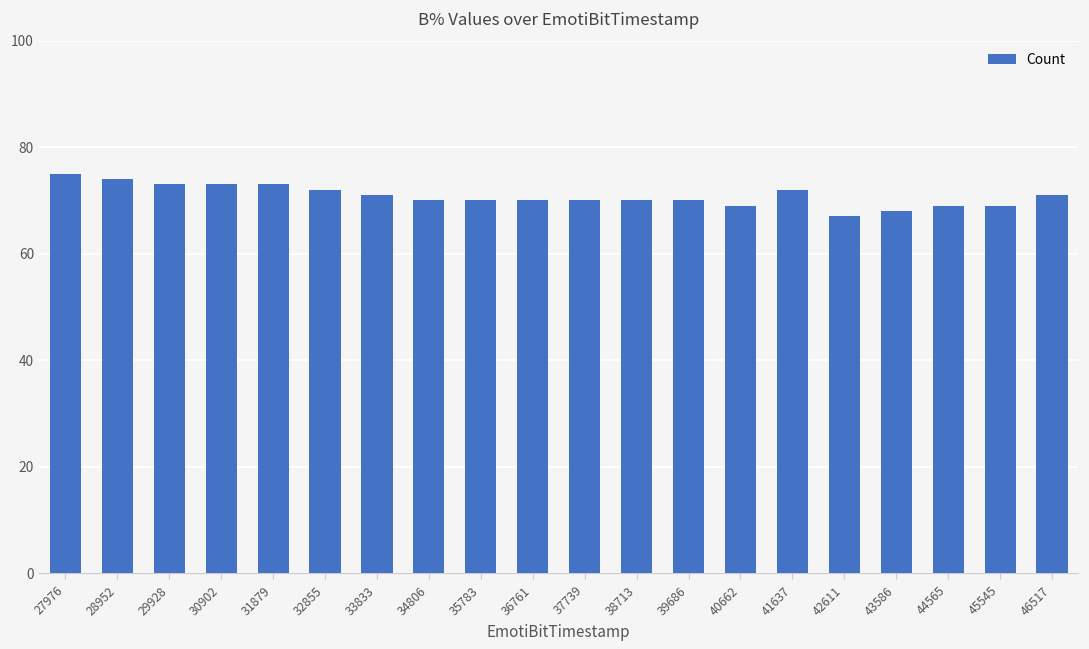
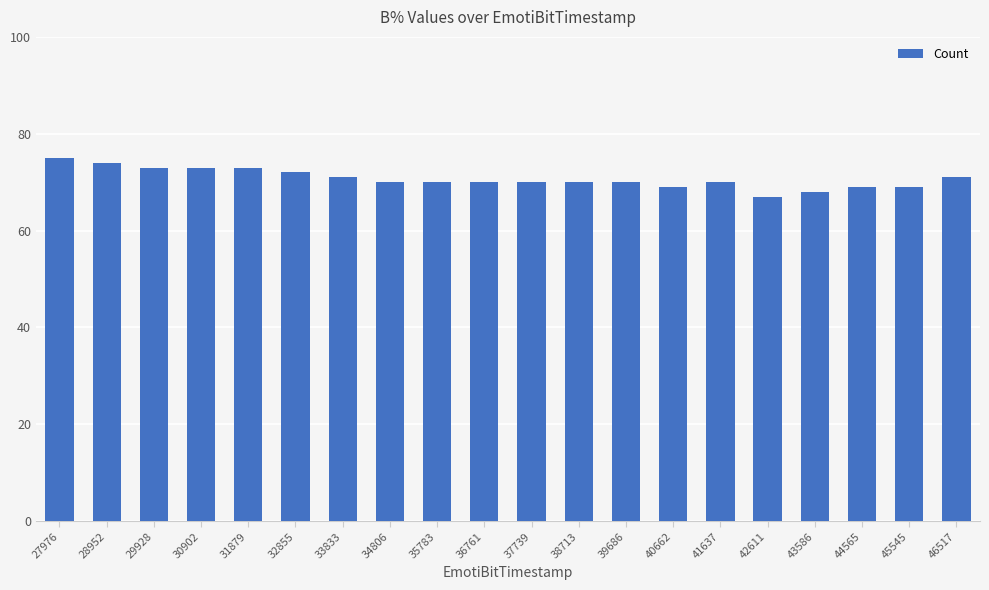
41637: 72 -> 70
